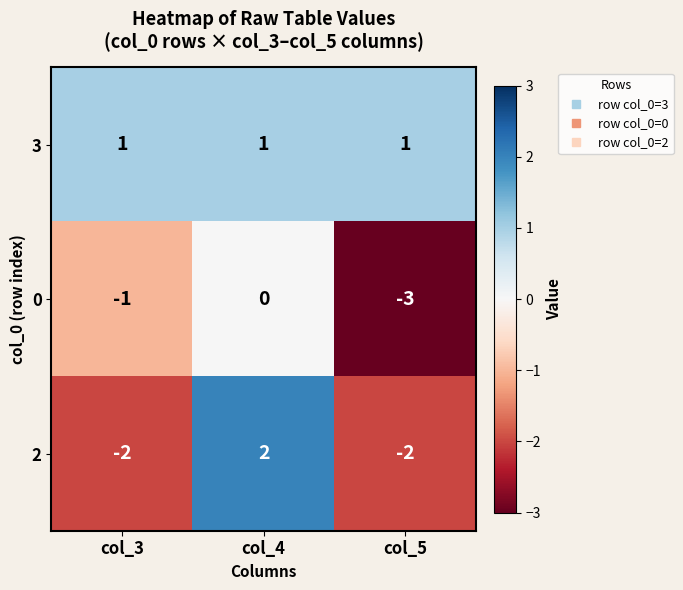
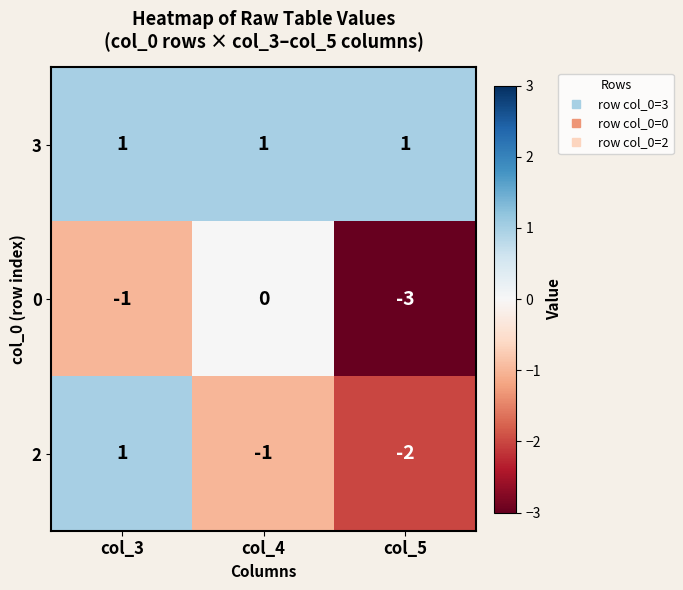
2, col_3: -2 -> 1
2, col_4: 2 -> -1
